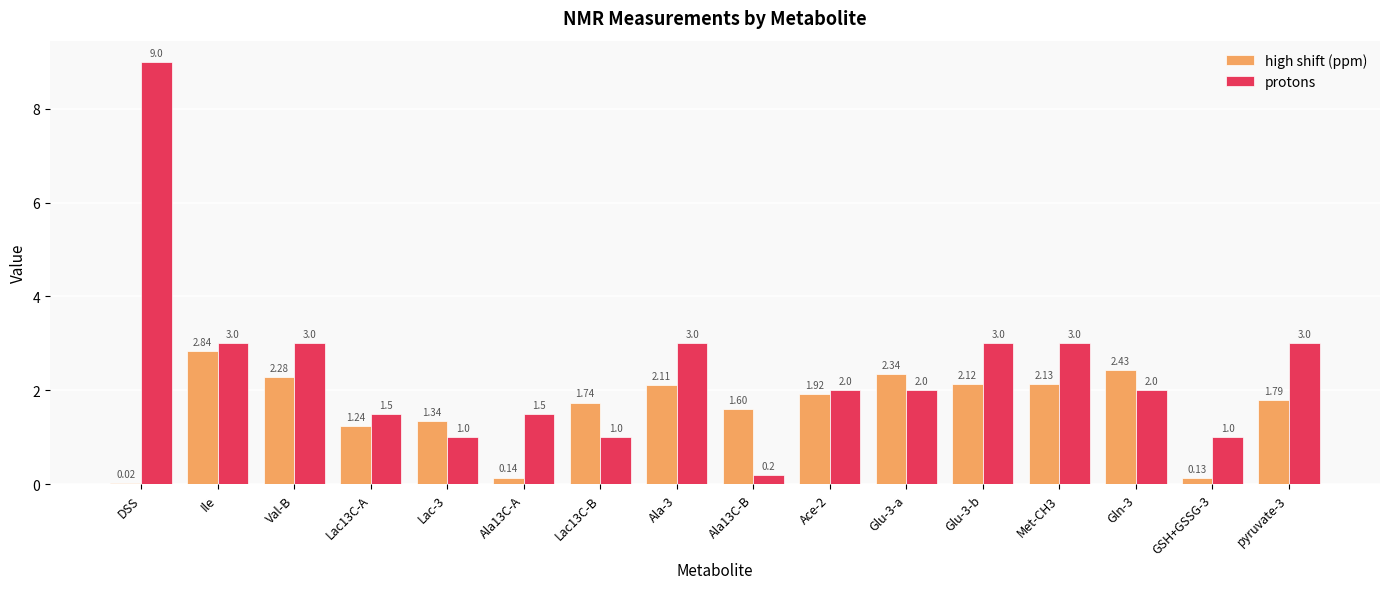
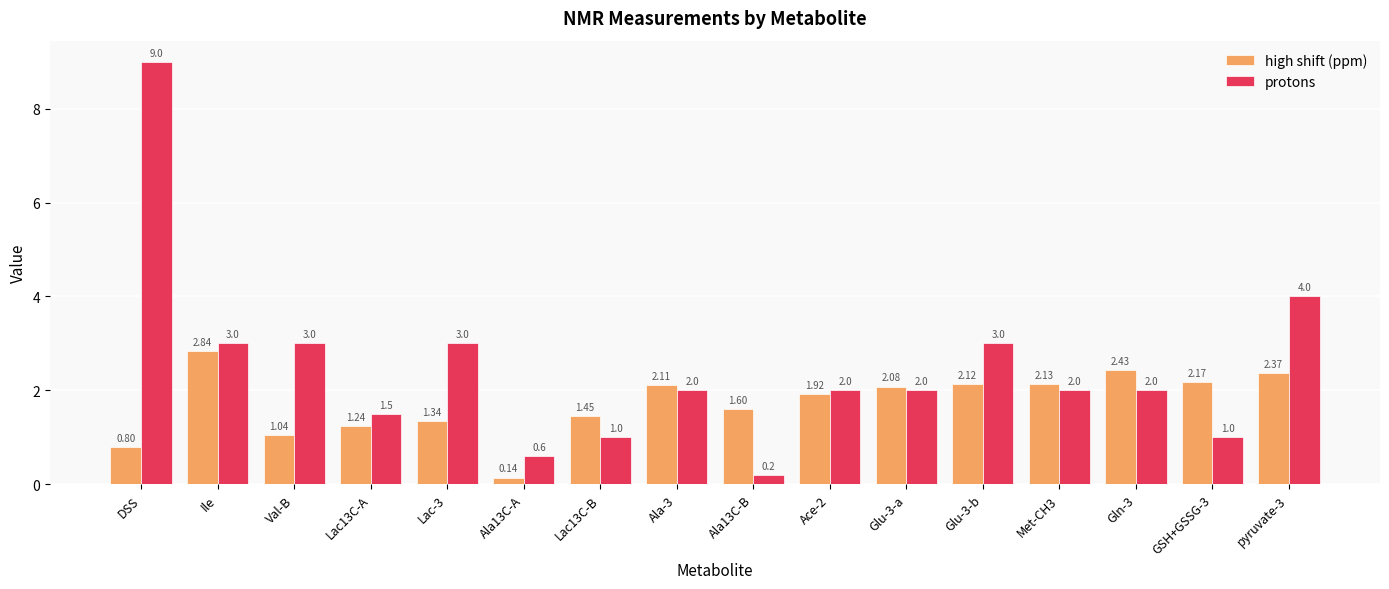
high shift (ppm), DSS: 0.02 -> 0.80
high shift (ppm), Val-B: 2.28 -> 1.04
protons, Lac-3: 1.0 -> 3.0
protons, Ala13C-A: 1.5 -> 0.6
high shift (ppm), Lac13C-B: 1.74 -> 1.45
protons, Ala-3: 3.0 -> 2.0
high shift (ppm), Glu-3-a: 2.34 -> 2.08
protons, Met-CH3: 3.0 -> 2.0
high shift (ppm), GSH+GSSG-3: 0.13 -> 2.17
high shift (ppm), pyruvate-3: 1.79 -> 2.37
protons, pyruvate-3: 3.0 -> 4.0
